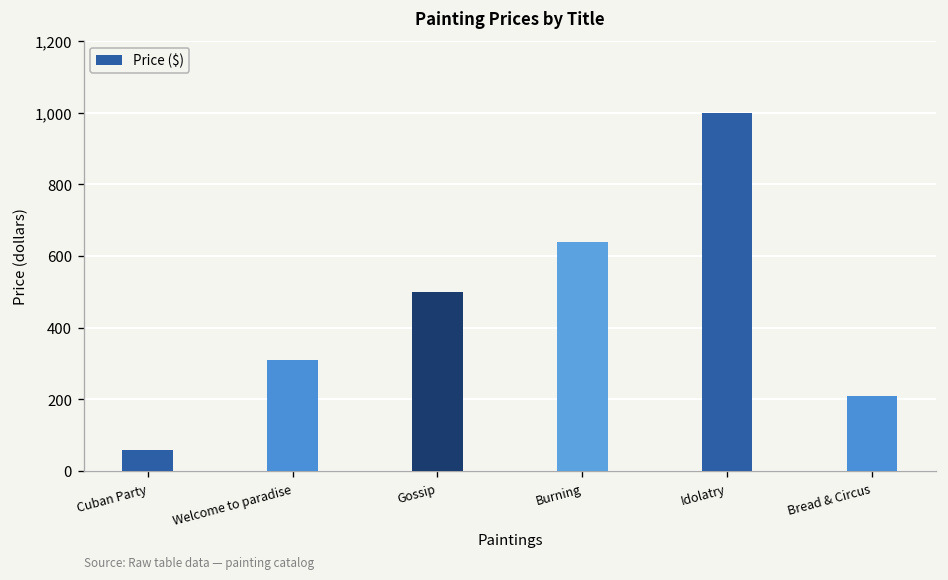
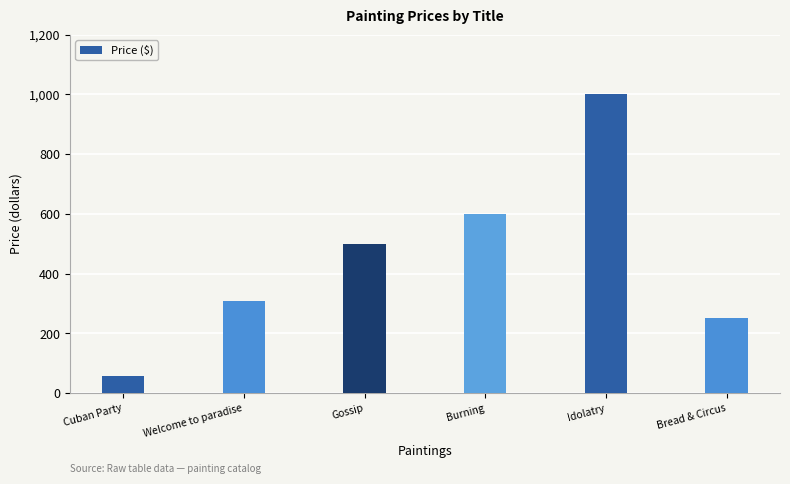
Burning: 640 -> 600
Bread & Circus: 210 -> 250
